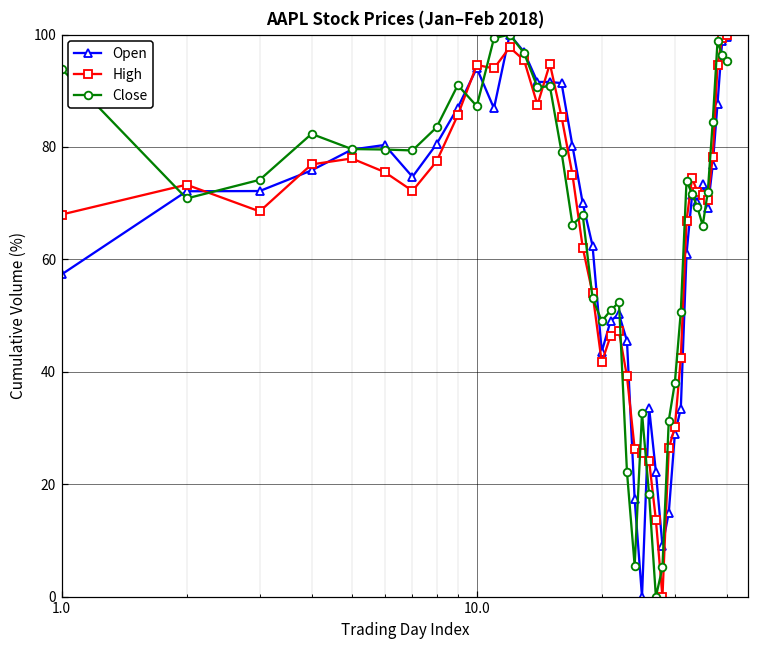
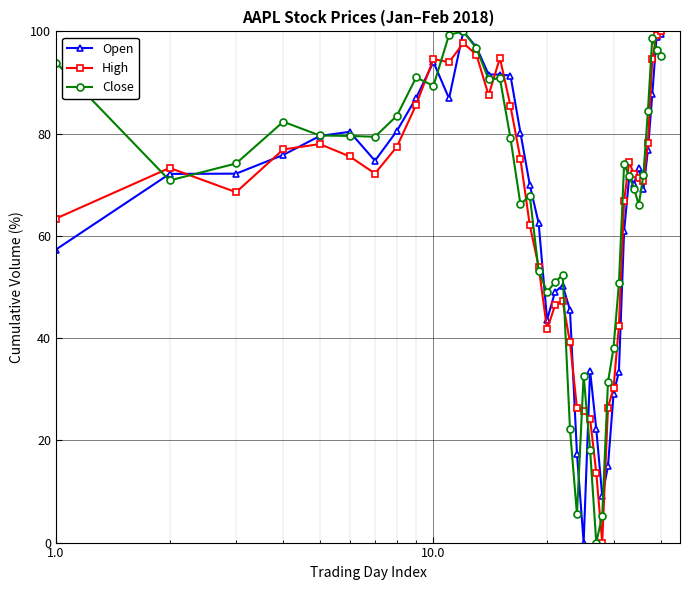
High, 1.0: 68 -> 63
Close, 10.0: 87 -> 89
